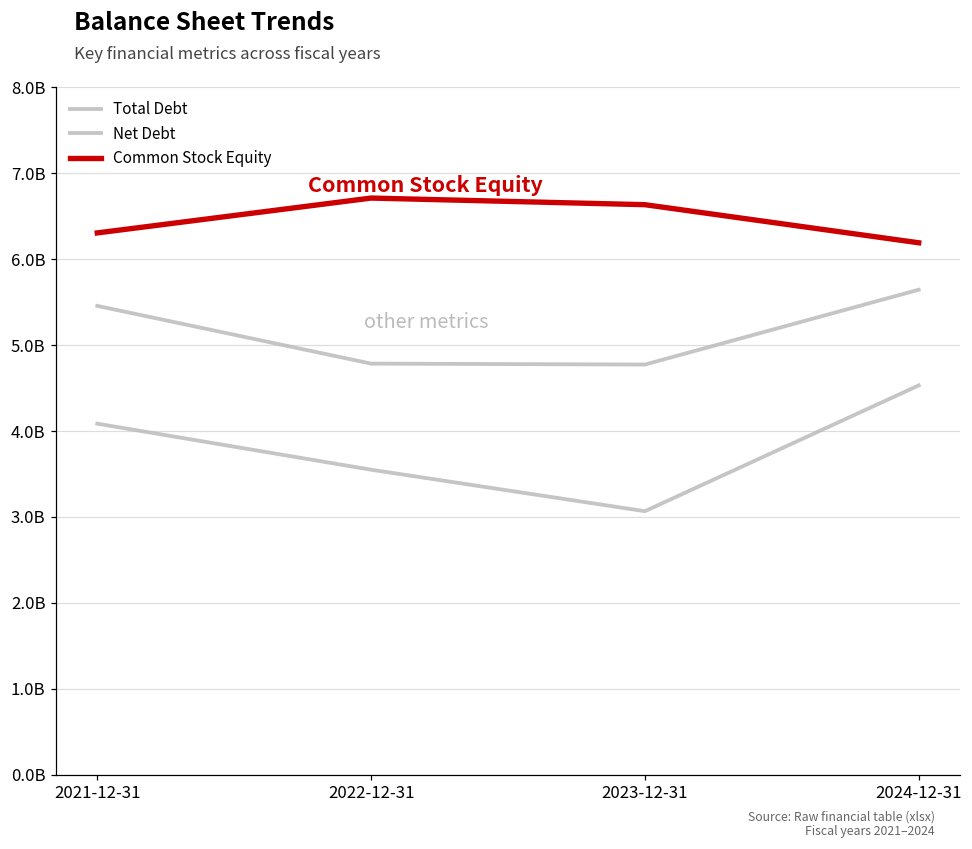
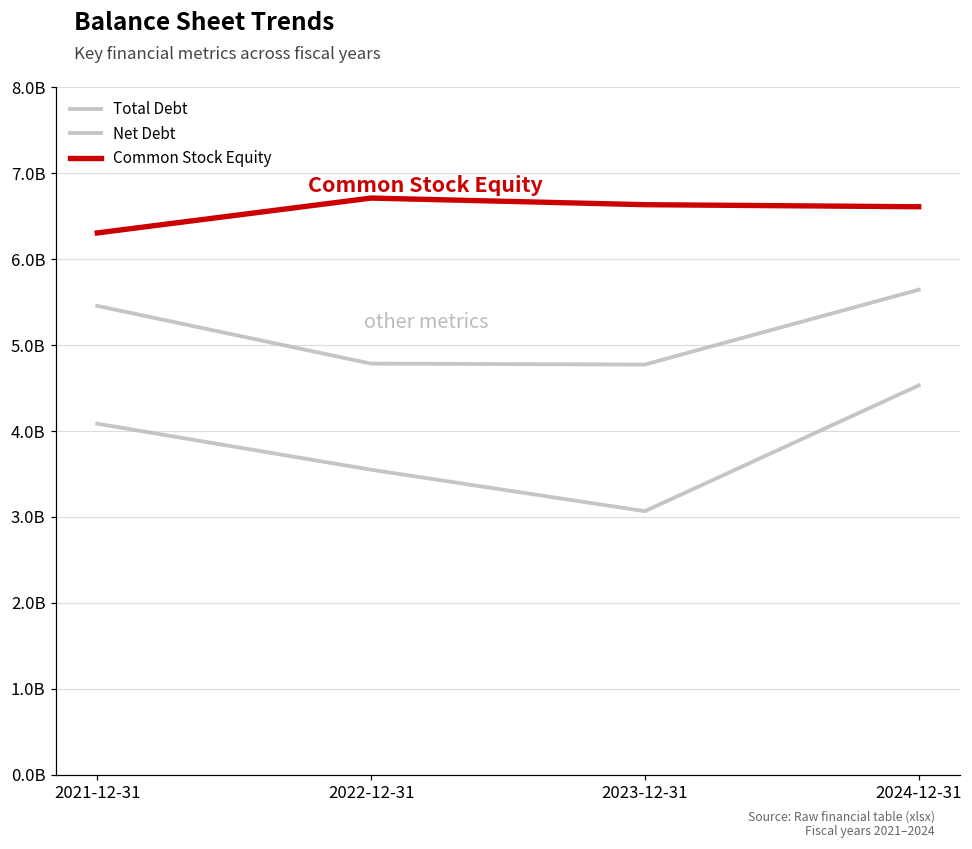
Common Stock Equity, 2024-12-31: 6200000000 -> 6600000000
